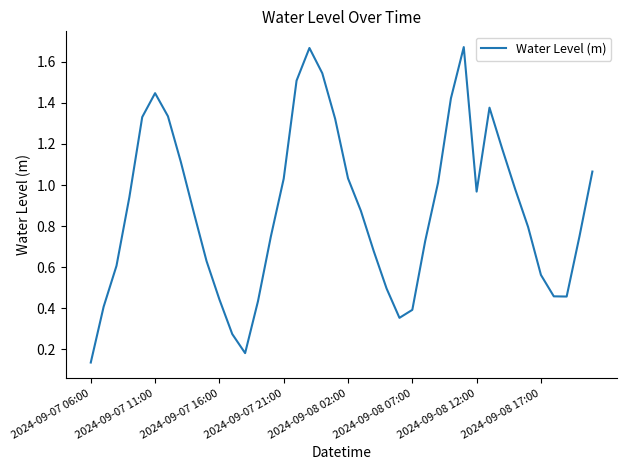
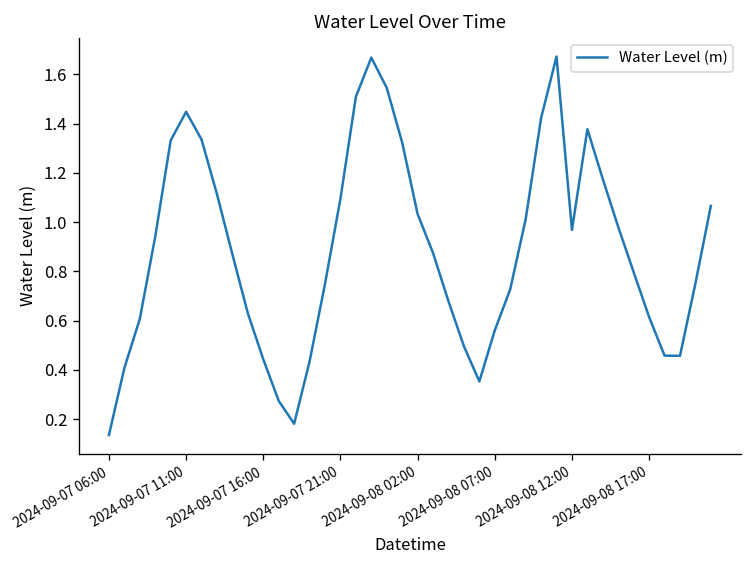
2024-09-07 21:00: 1.03 -> 1.09
2024-09-08 07:00: 0.39 -> 0.56
2024-09-08 17:00: 0.56 -> 0.61
